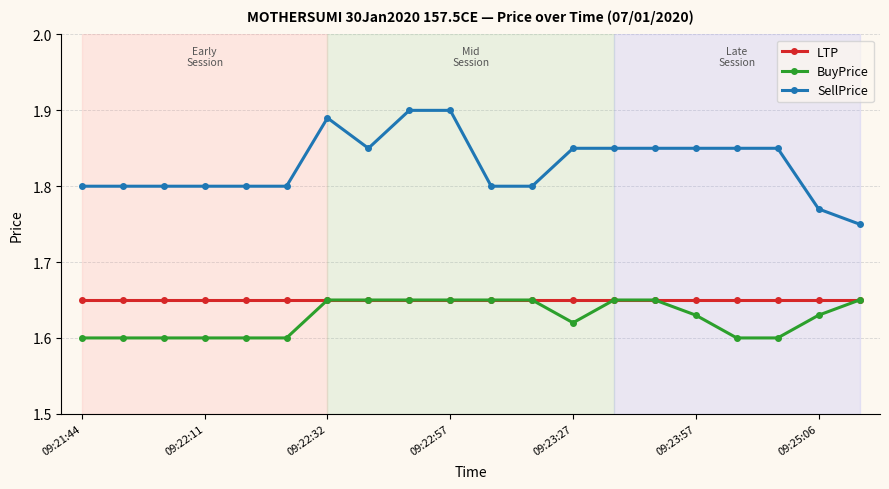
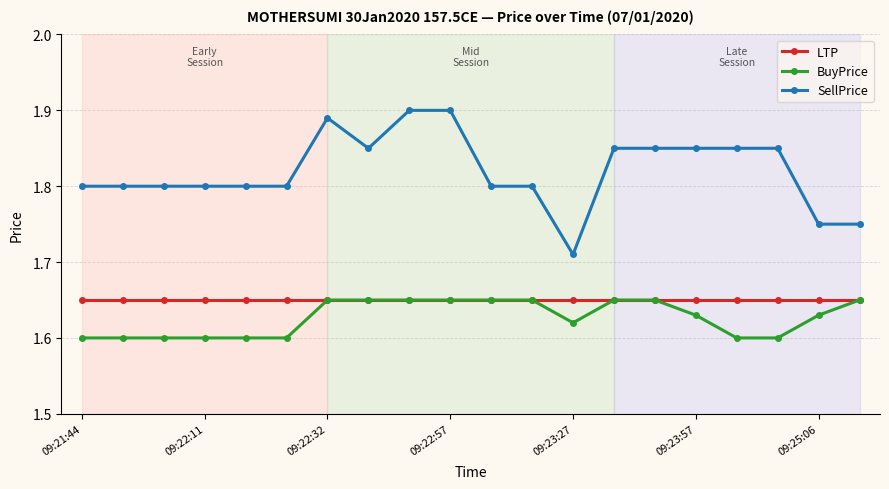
SellPrice, 09:23:27: 1.85 -> 1.71
SellPrice, 09:25:06: 1.77 -> 1.75
